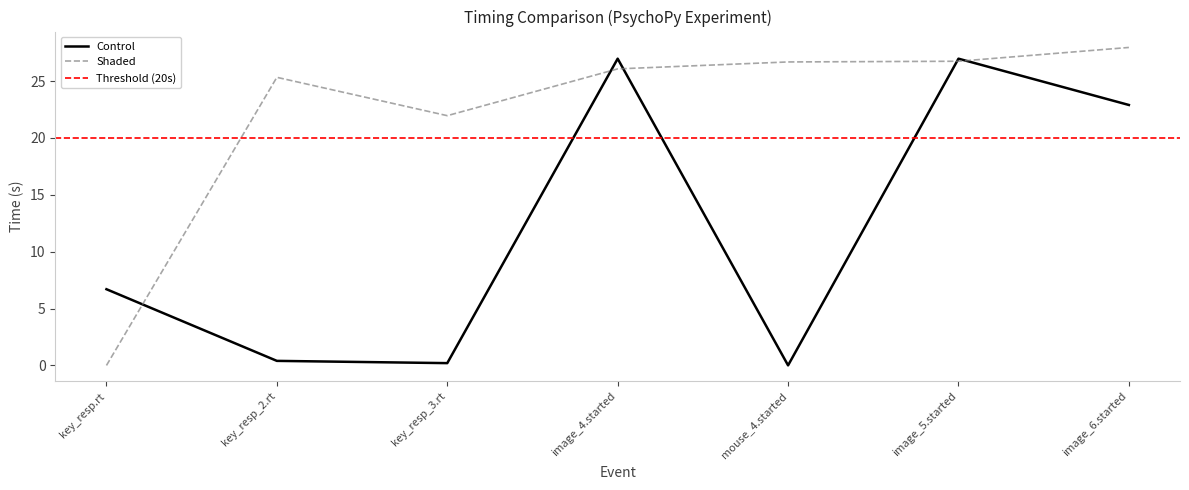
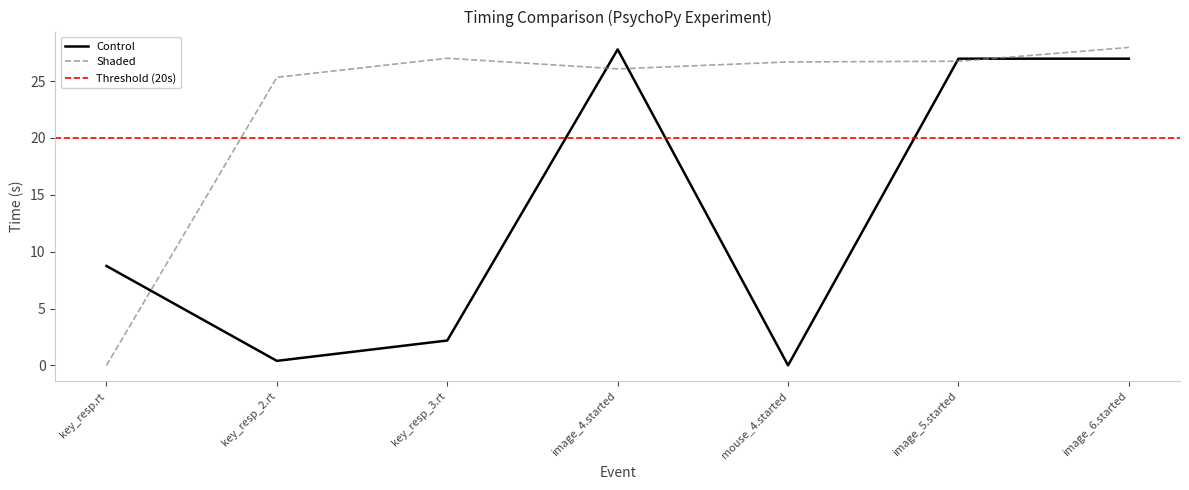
Control, key_resp.rt: 6.7 -> 8.7
Control, key_resp_3.rt: 0.2 -> 2.2
Shaded, key_resp_3.rt: 22.0 -> 27.0
Control, image_4.started: 27.0 -> 27.8
Control, image_6.started: 22.9 -> 27.0
